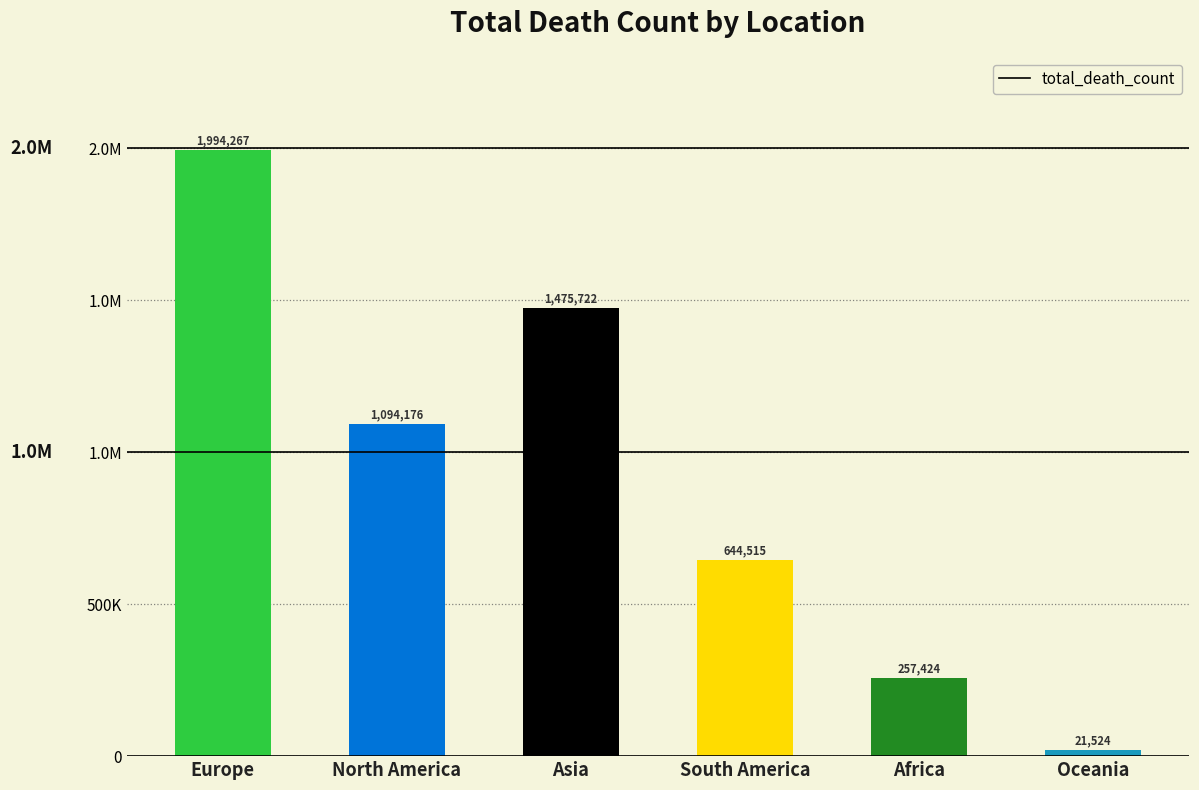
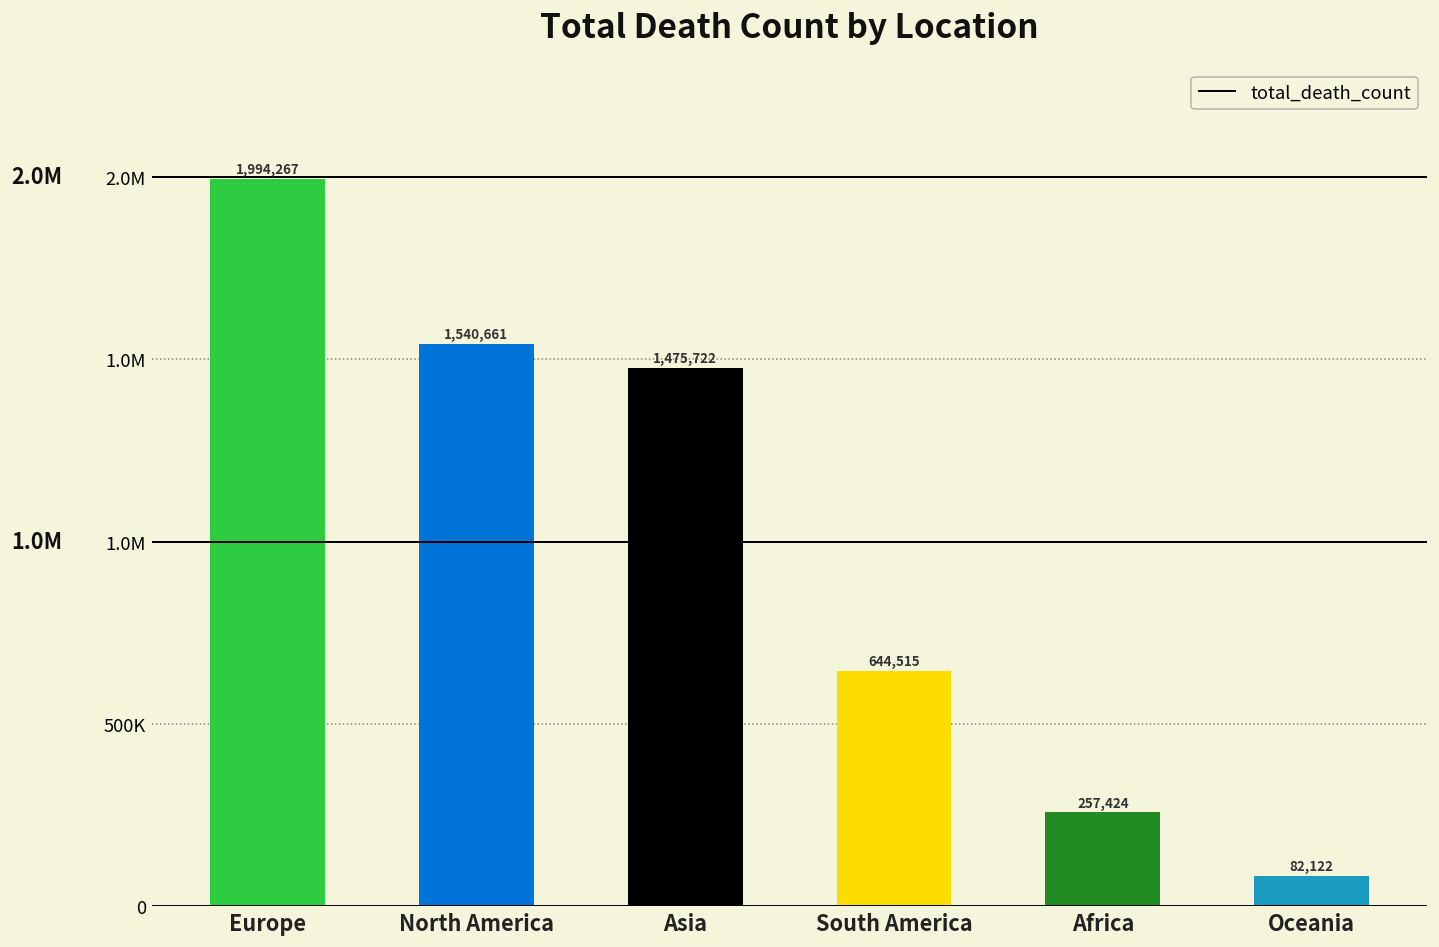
North America: 1,094,176 -> 1,540,661
Oceania: 21,524 -> 82,122
